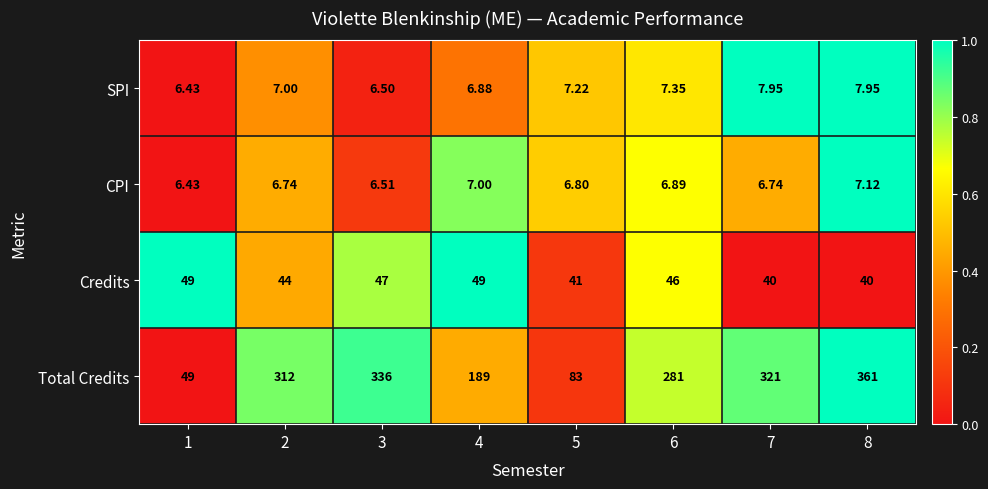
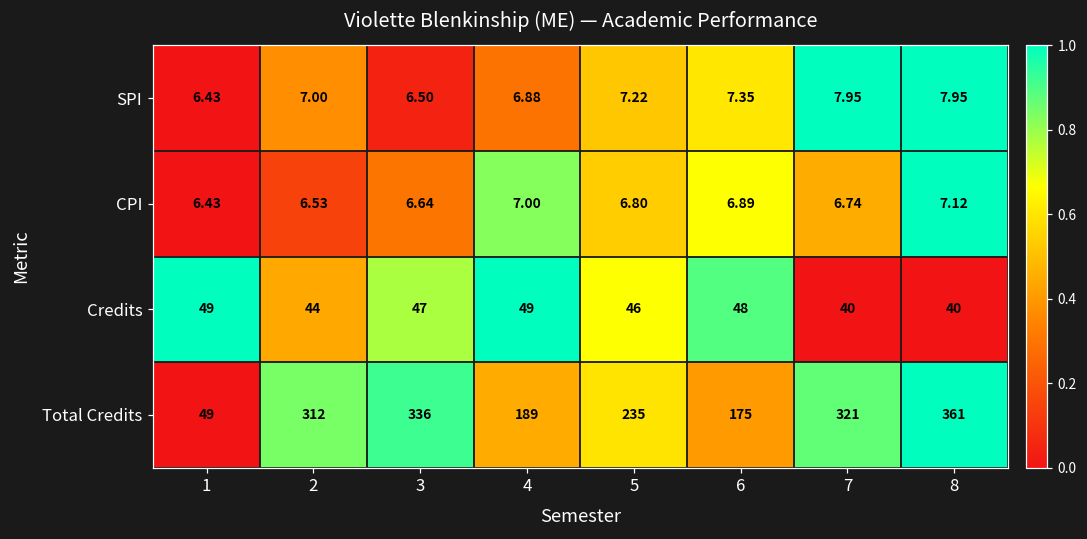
CPI, 2: 6.74 -> 6.53
CPI, 3: 6.51 -> 6.64
Credits, 5: 41 -> 46
Credits, 6: 46 -> 48
Total Credits, 5: 83 -> 235
Total Credits, 6: 281 -> 175
